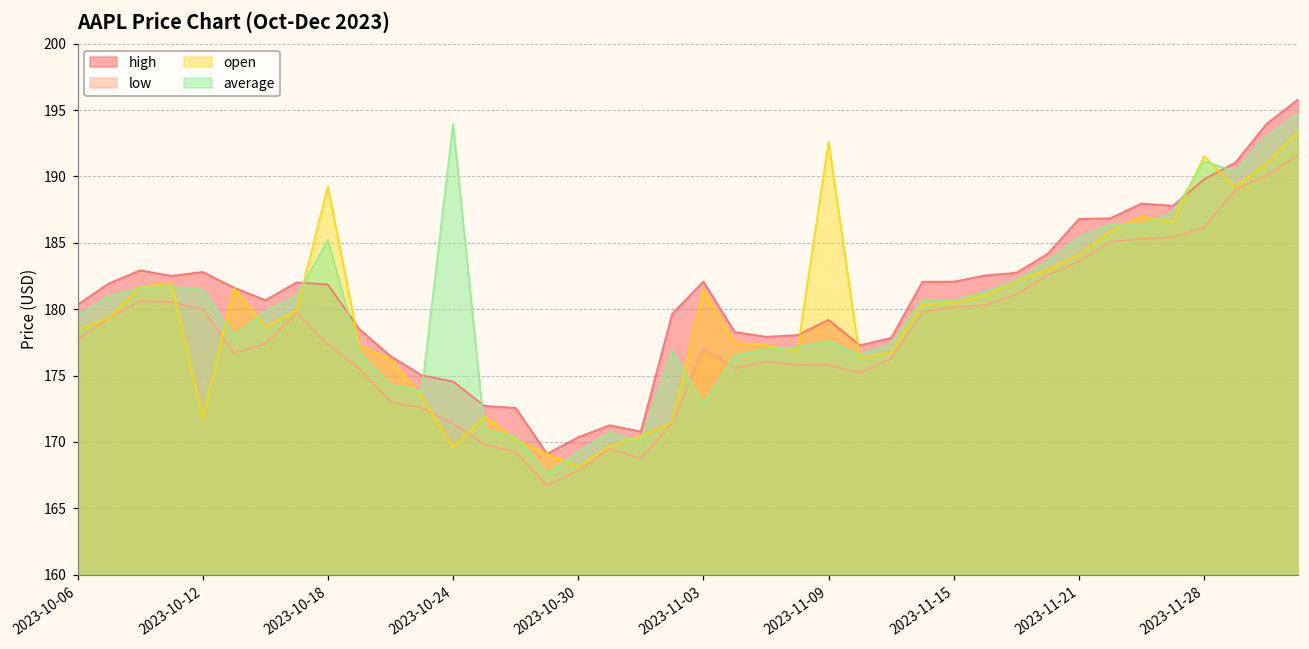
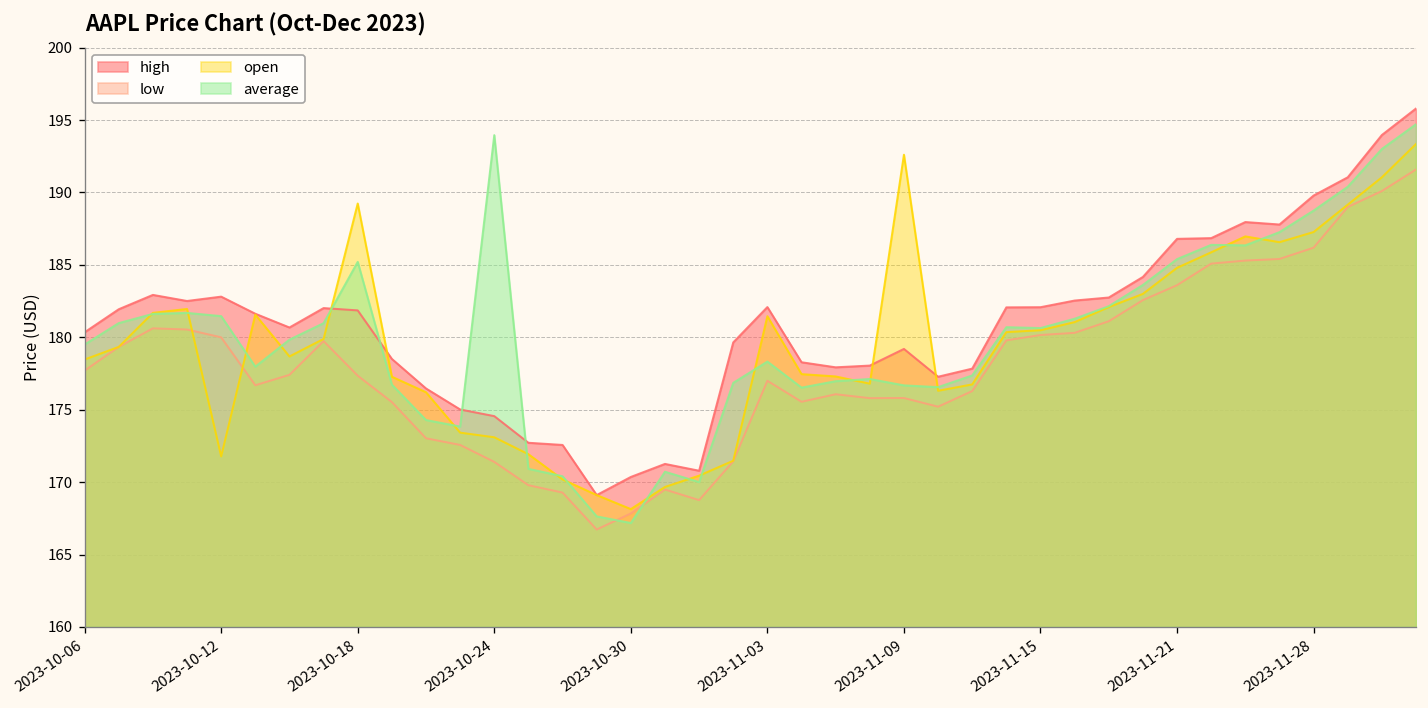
open, 2023-10-24: 169.6 -> 173.1
average, 2023-10-30: 169.2 -> 167.2
average, 2023-11-03: 172.8 -> 178.3
average, 2023-11-09: 177.6 -> 176.7
open, 2023-11-21: 184.1 -> 184.8
open, 2023-11-28: 191.5 -> 187.3
average, 2023-11-28: 191.1 -> 188.8
